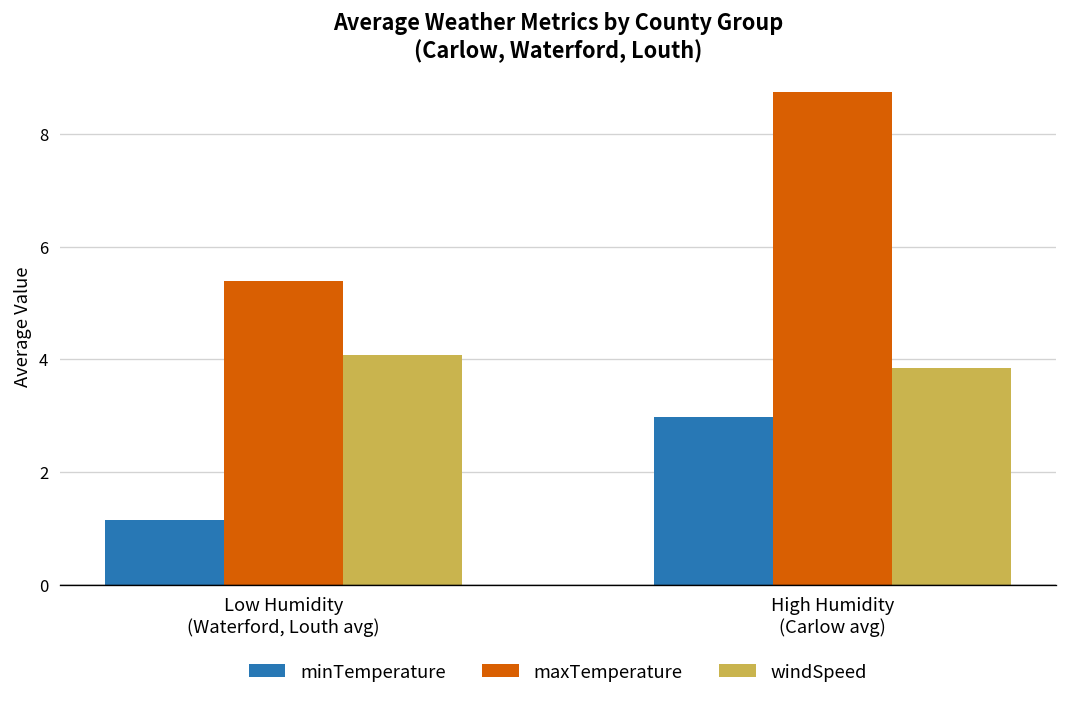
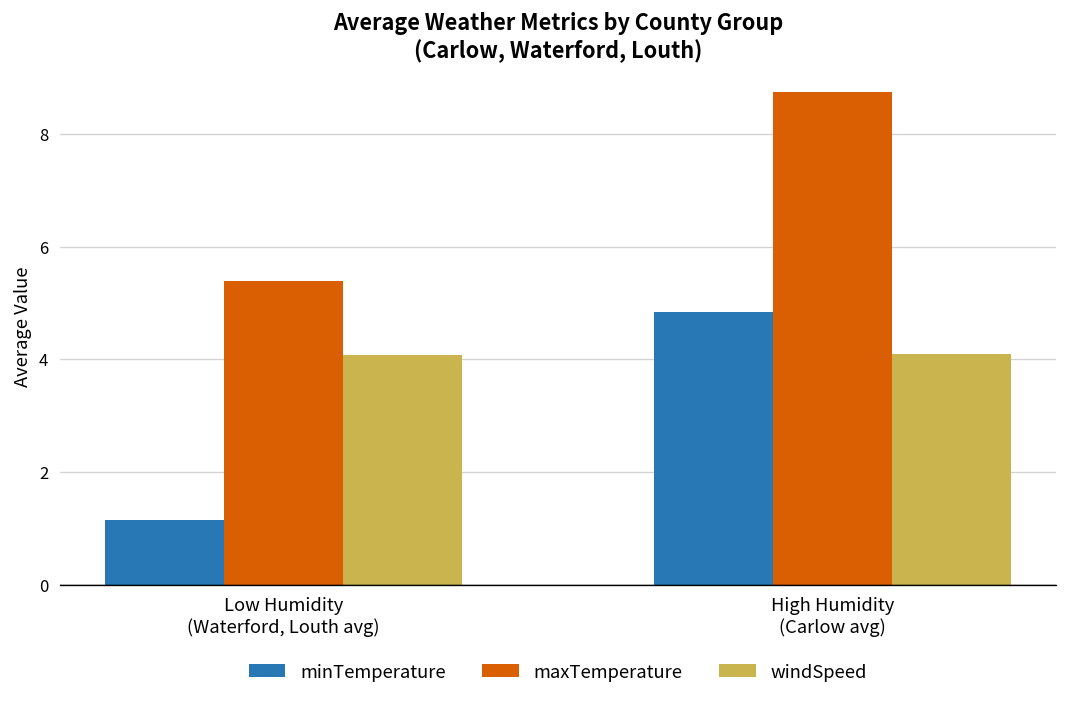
minTemperature, High Humidity (Carlow avg): 3.0 -> 4.9
windSpeed, High Humidity (Carlow avg): 3.9 -> 4.1
